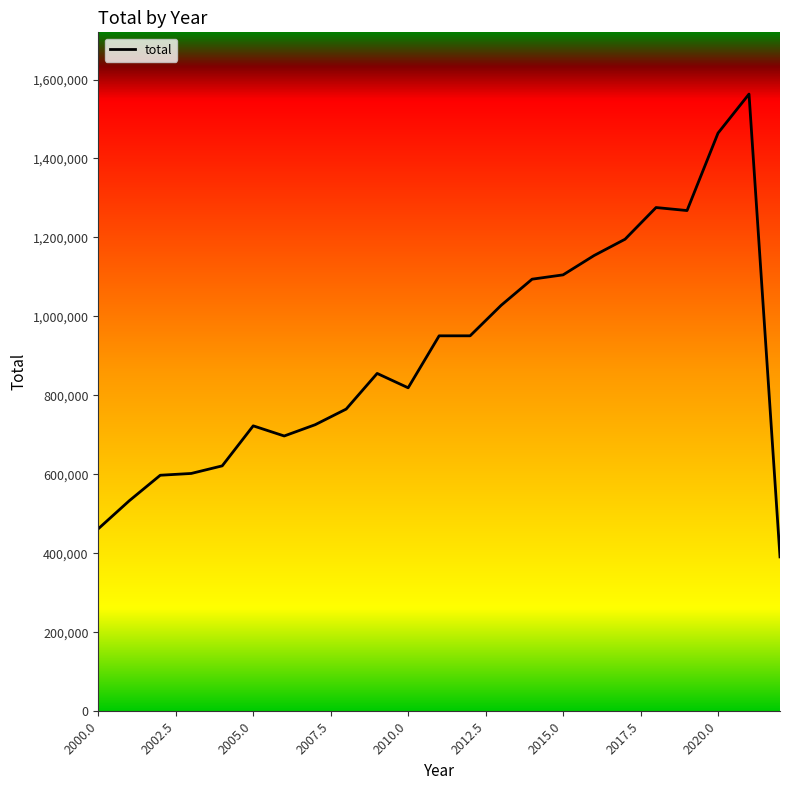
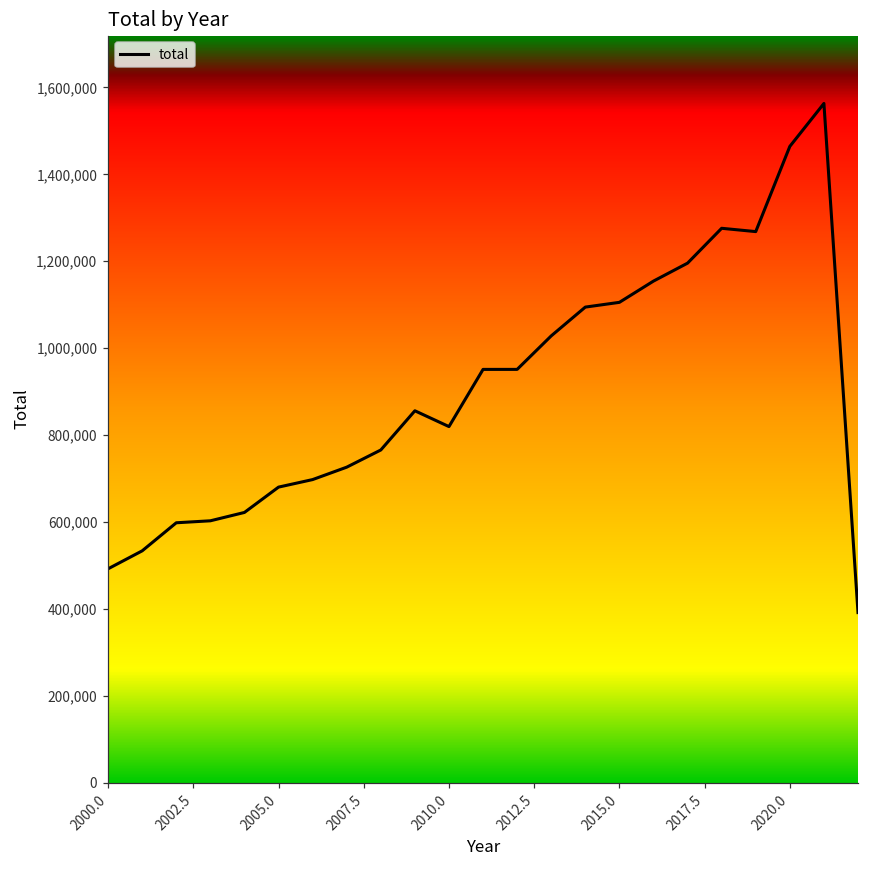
2000.0: 460,000 -> 490,000
2005.0: 720,000 -> 680,000
